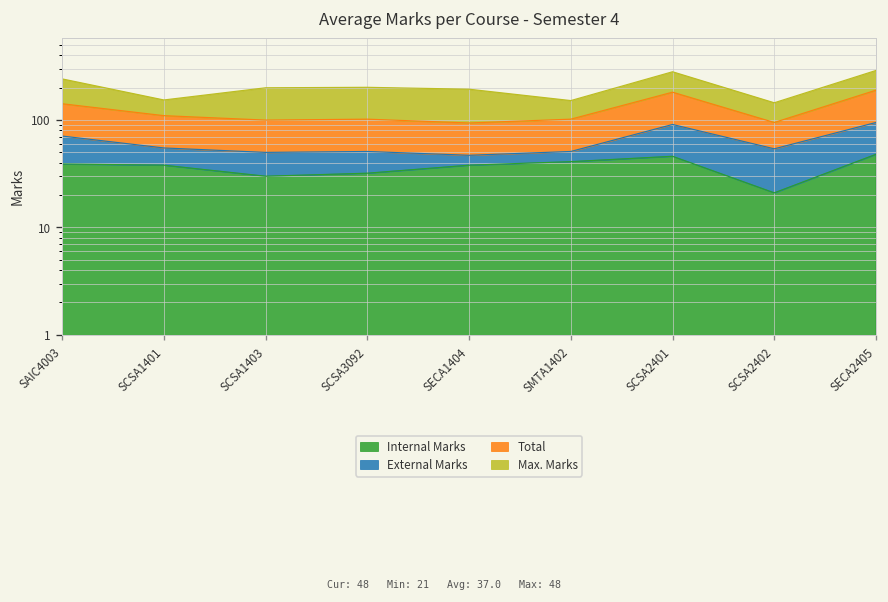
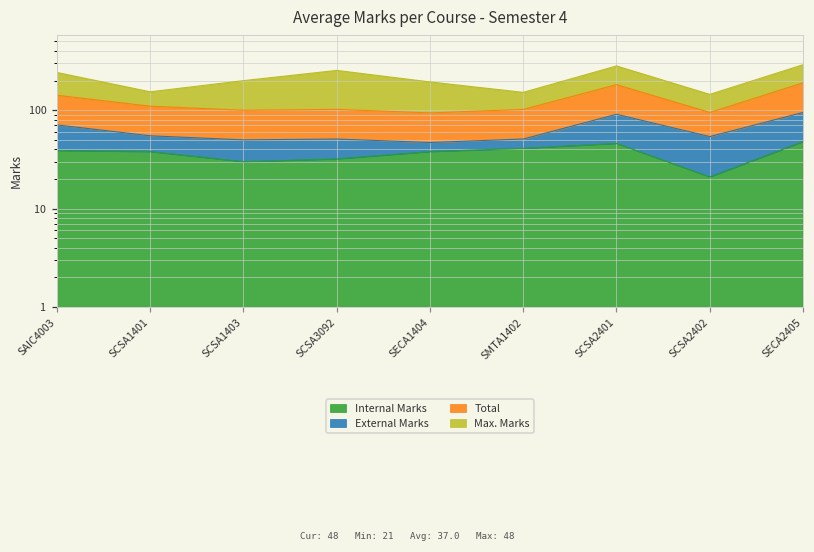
Max. Marks, SCSA3092: 100 -> 150
